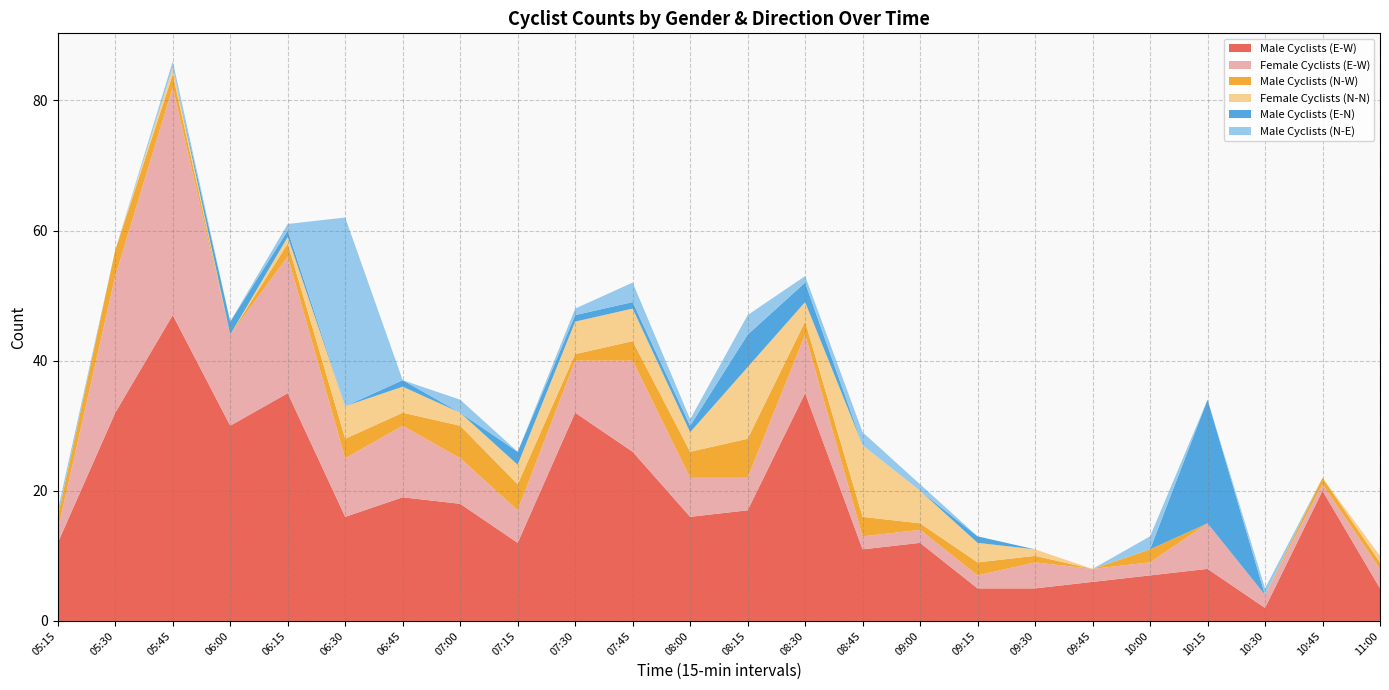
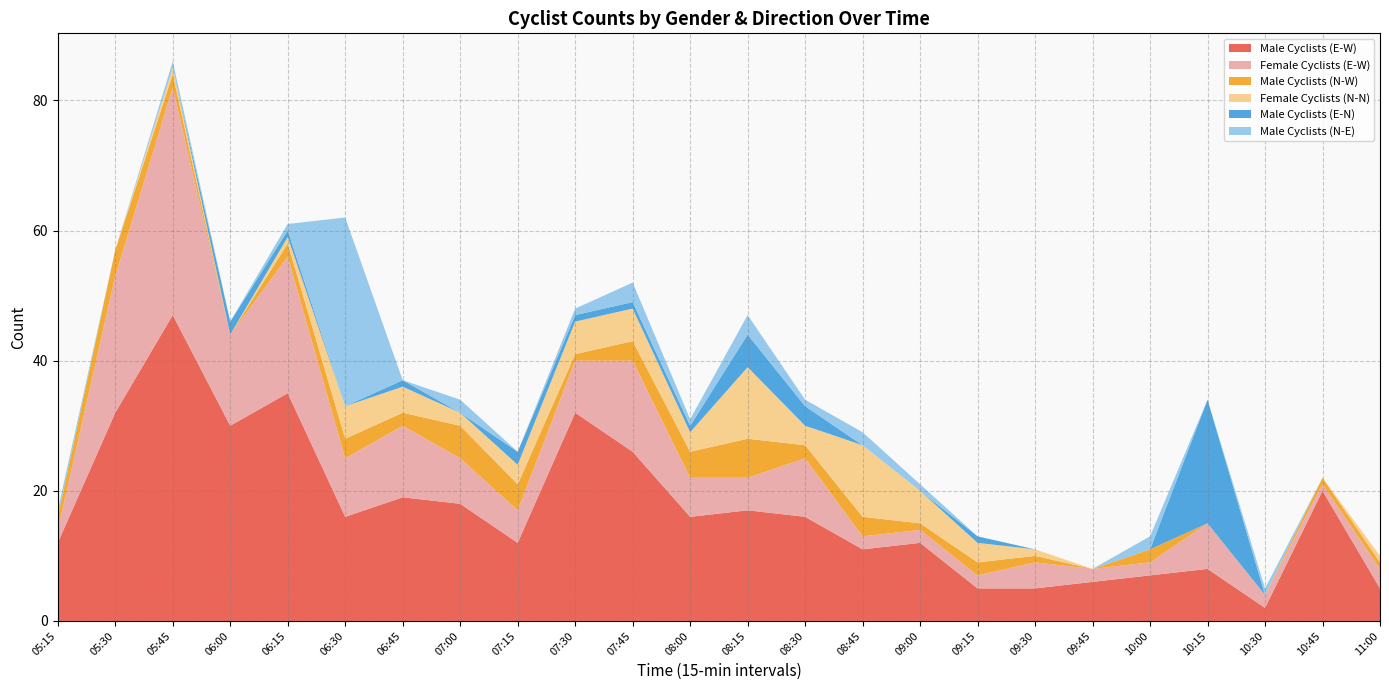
Male Cyclists (E-W), 08:30: 35 -> 16
